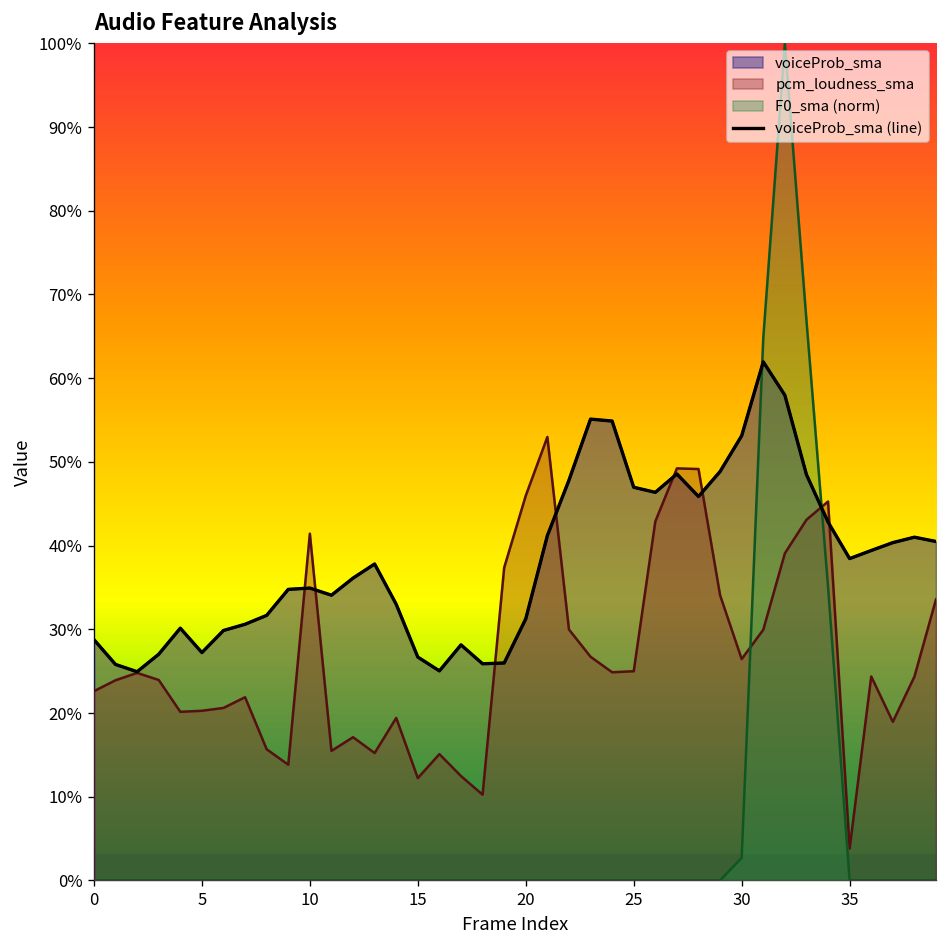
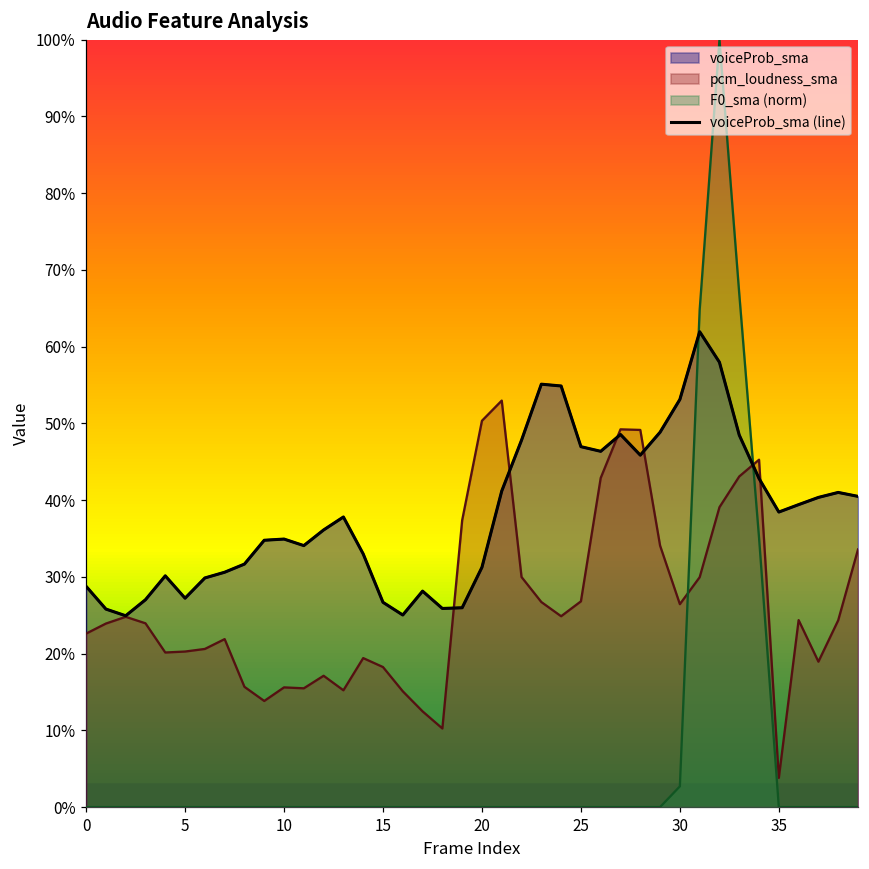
pcm_loudness_sma, 10: 41% -> 16%
pcm_loudness_sma, 15: 12% -> 18%
pcm_loudness_sma, 20: 46% -> 50%
pcm_loudness_sma, 25: 25% -> 27%
